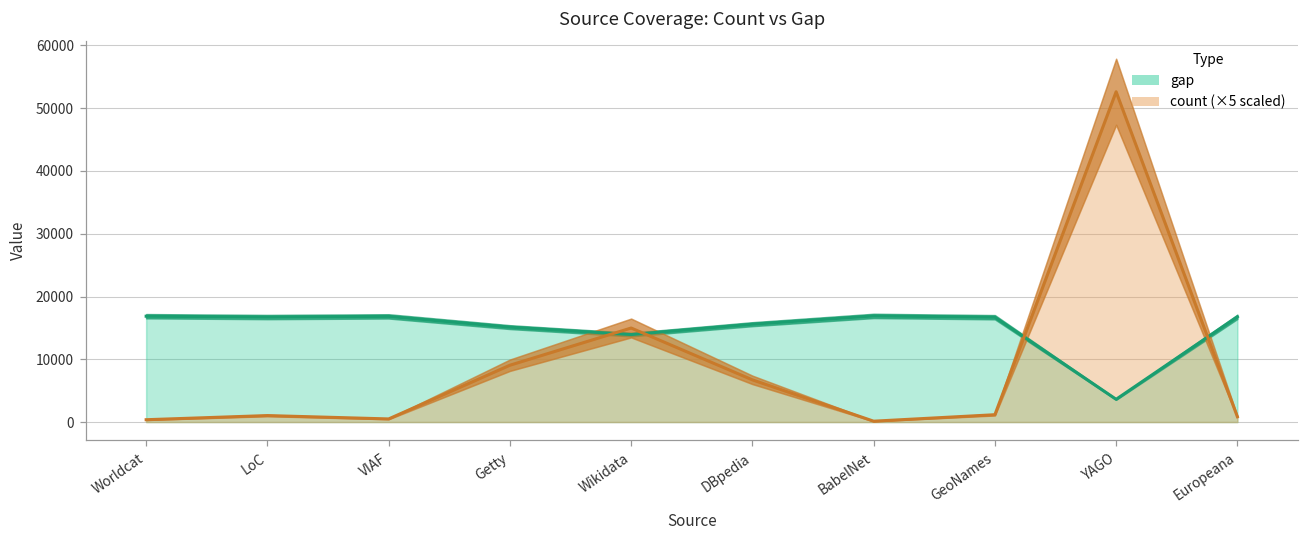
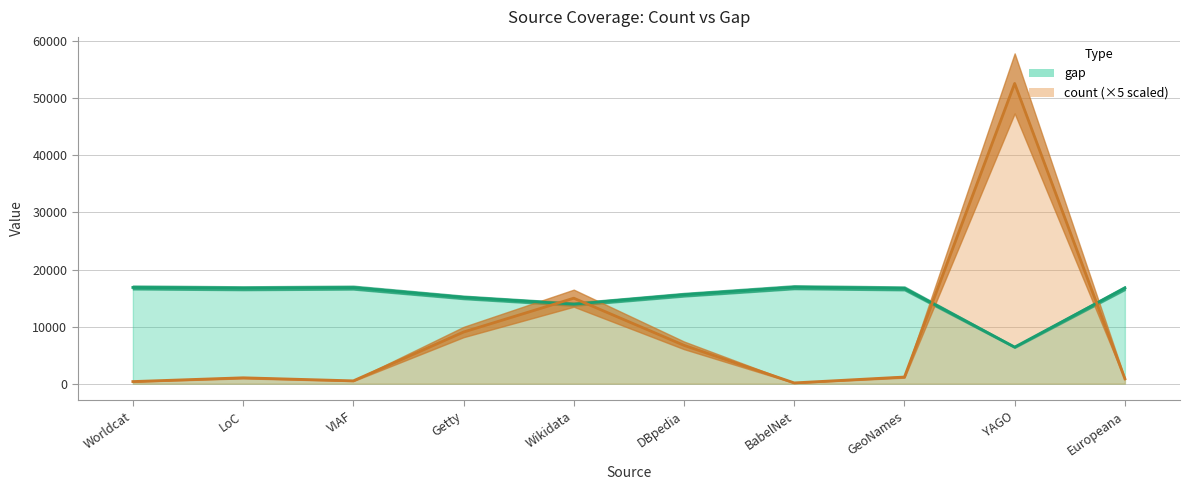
gap, YAGO: 4000 -> 6000
